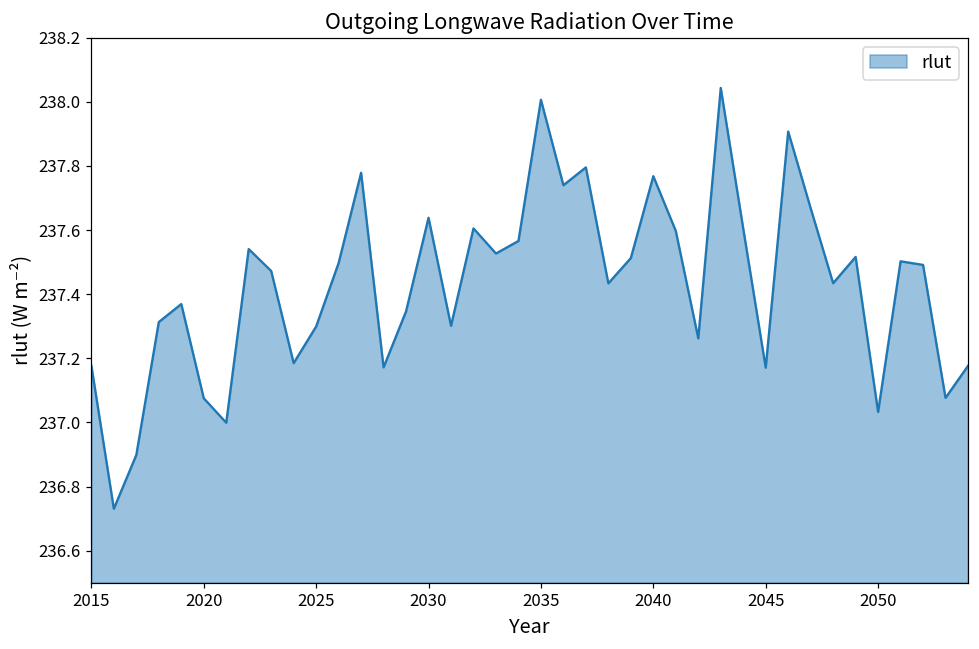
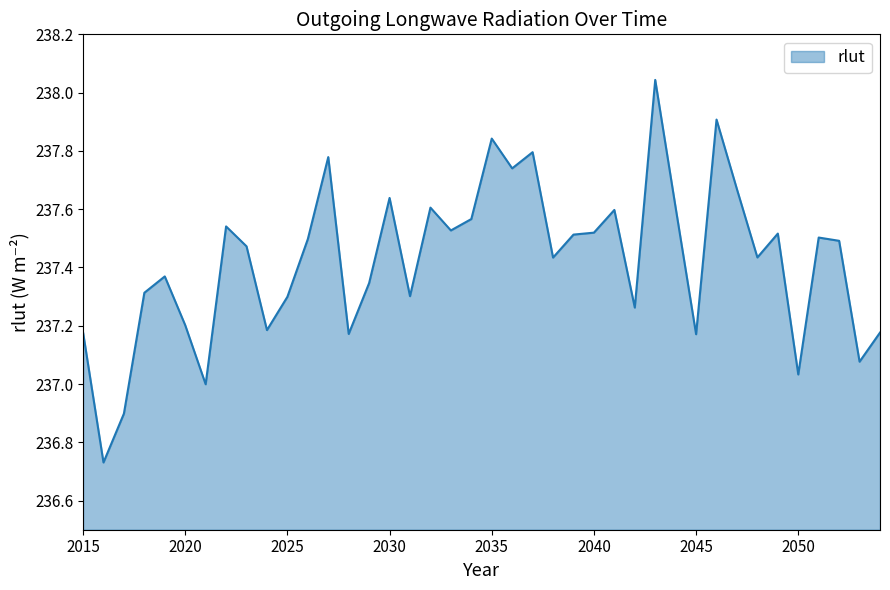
2020: 237.08 -> 237.20
2035: 238.01 -> 237.84
2040: 237.77 -> 237.52
